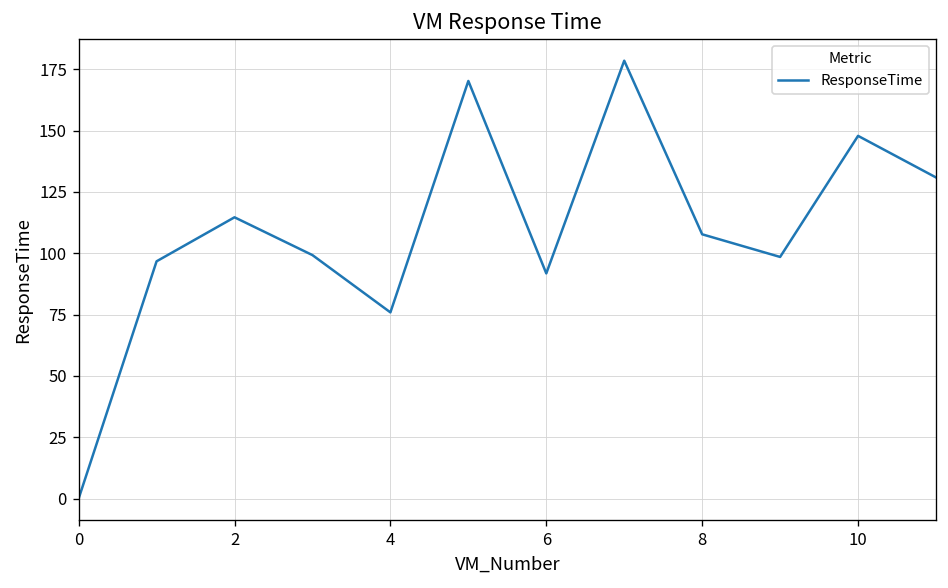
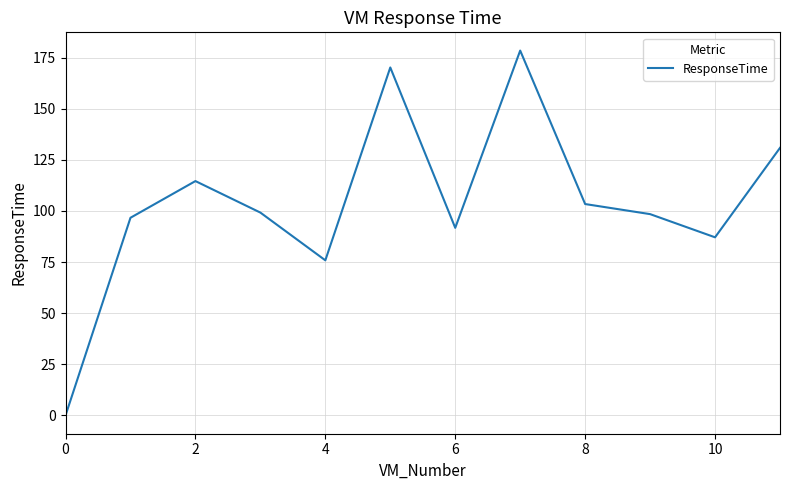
8: 108 -> 103
10: 148 -> 87
